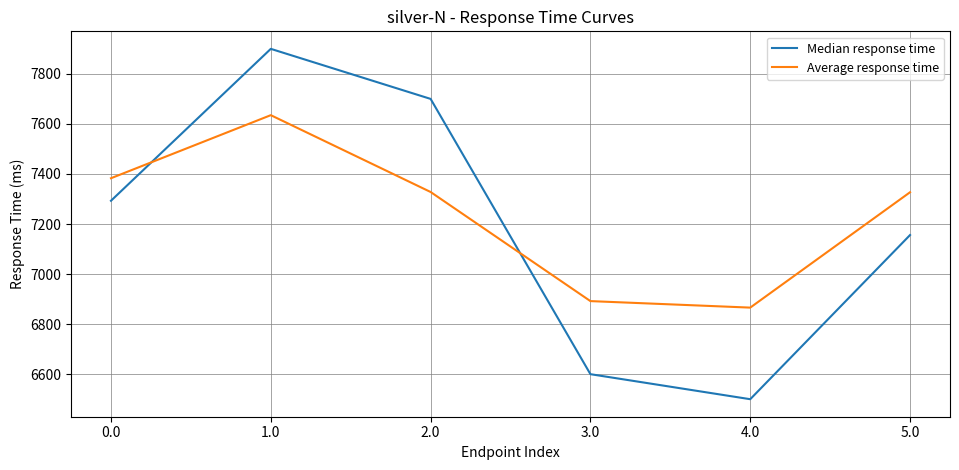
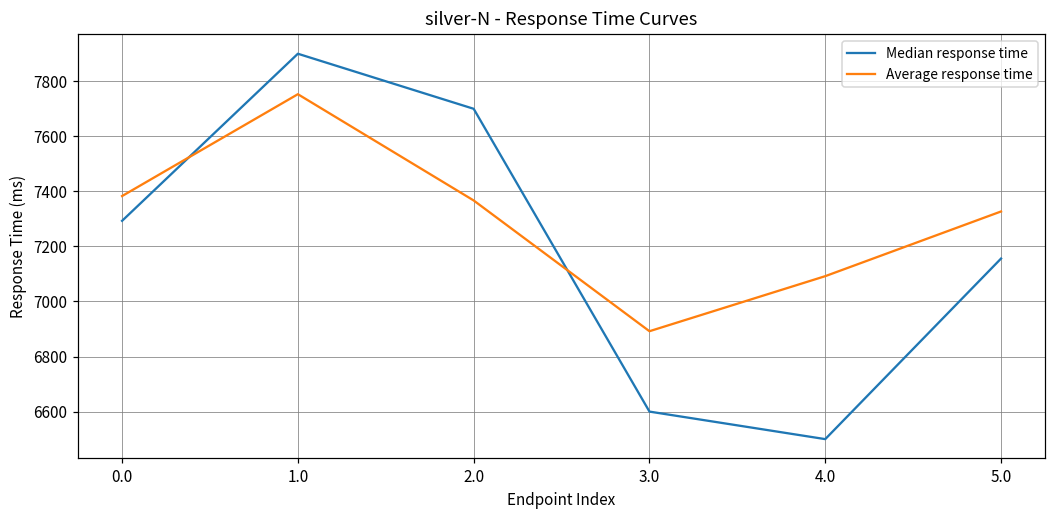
Average response time, 1.0: 7640 -> 7750
Average response time, 2.0: 7330 -> 7370
Average response time, 4.0: 6870 -> 7090
